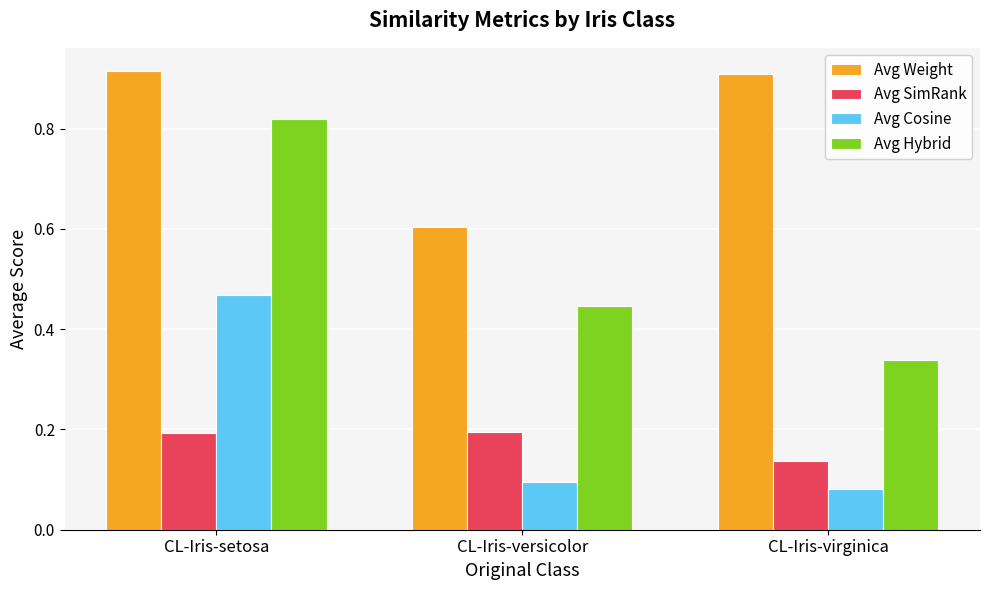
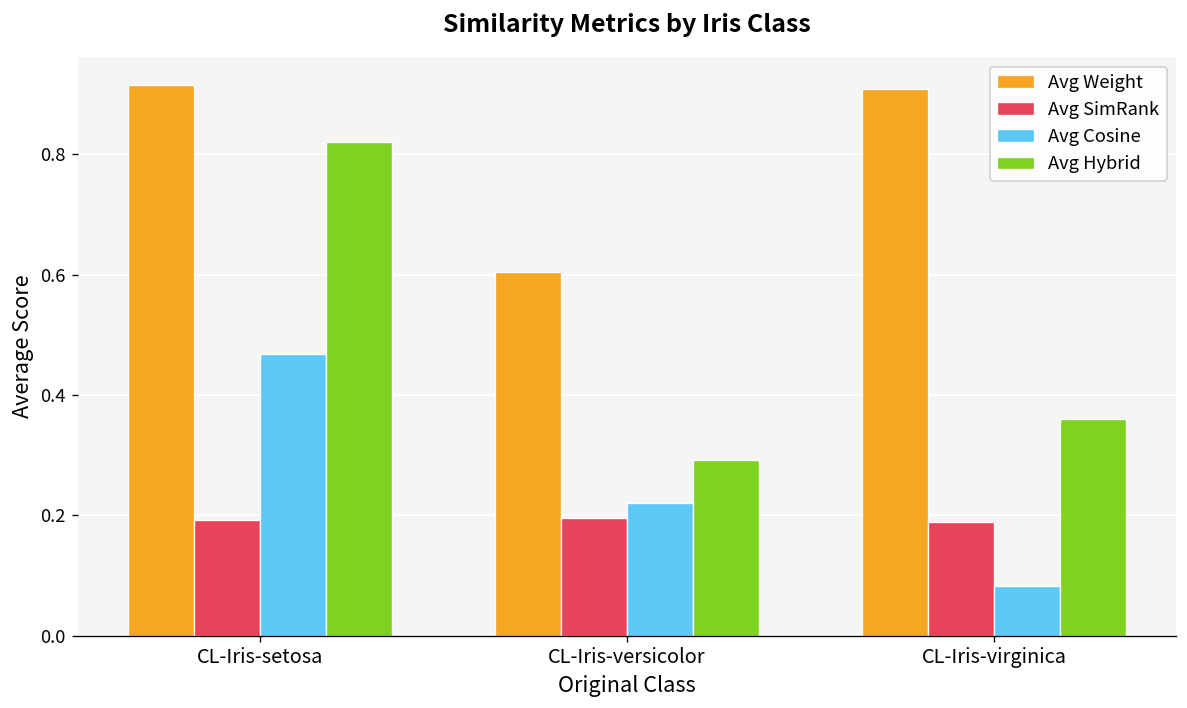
Avg Cosine, CL-Iris-versicolor: 0.09 -> 0.22
Avg Hybrid, CL-Iris-versicolor: 0.45 -> 0.29
Avg SimRank, CL-Iris-virginica: 0.14 -> 0.19
Avg Hybrid, CL-Iris-virginica: 0.34 -> 0.36
